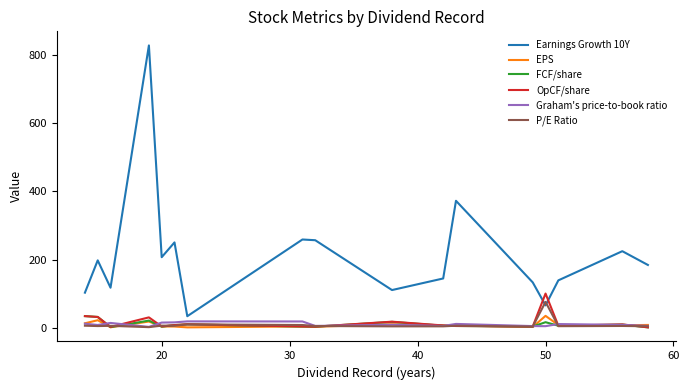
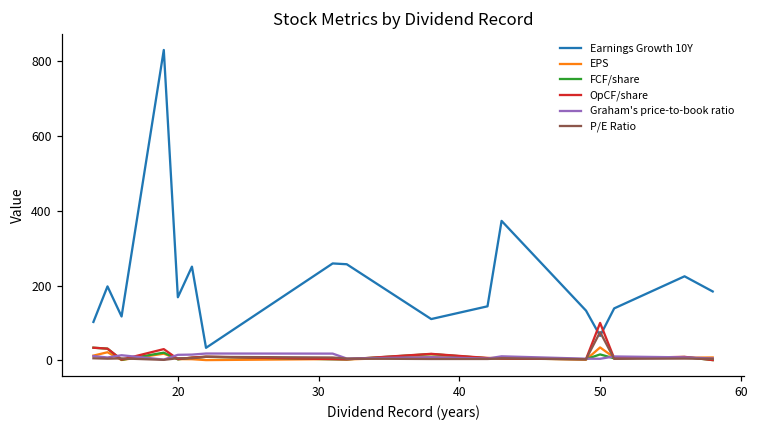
Earnings Growth 10Y, 20: 210 -> 170
